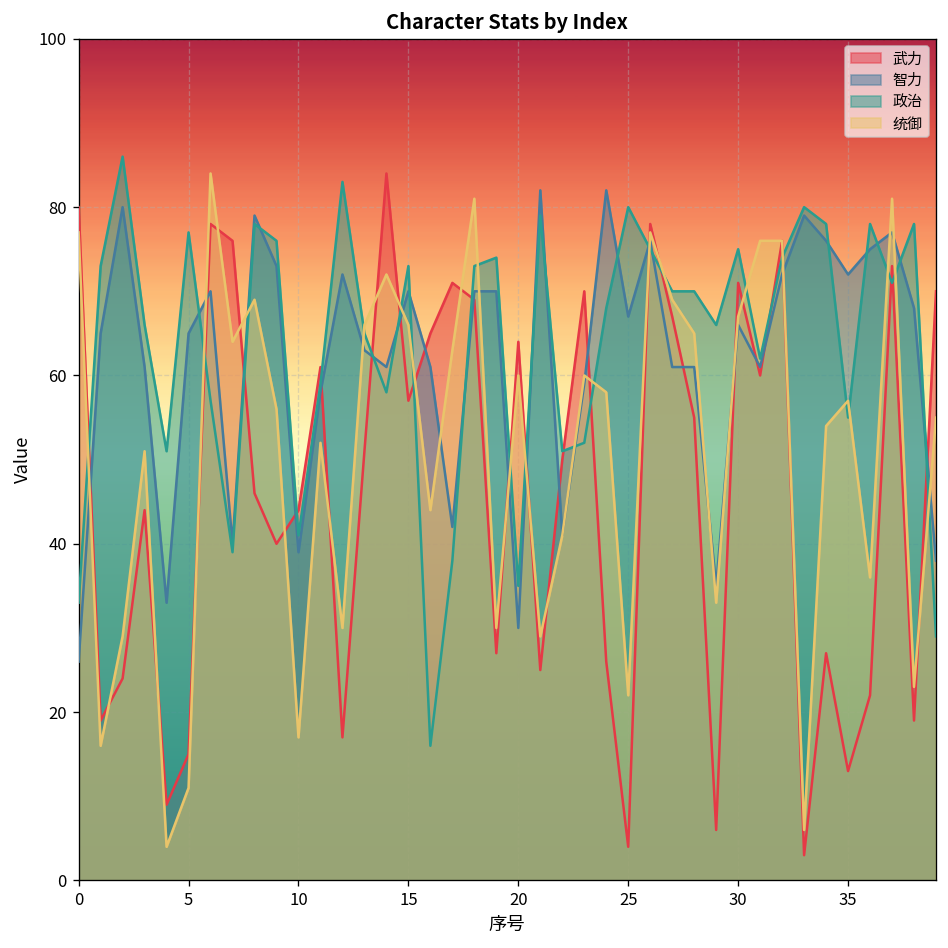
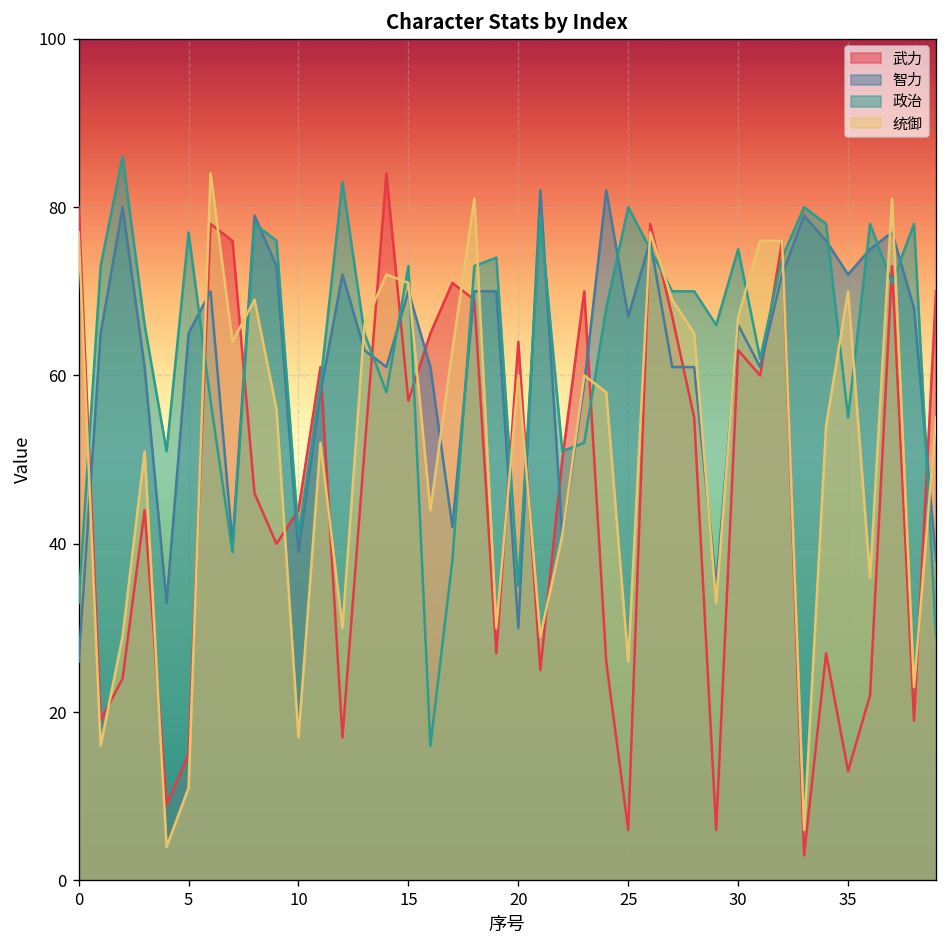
统御, 15: 66 -> 71
武力, 25: 4 -> 6
统御, 25: 22 -> 26
武力, 30: 71 -> 63
统御, 35: 57 -> 70
